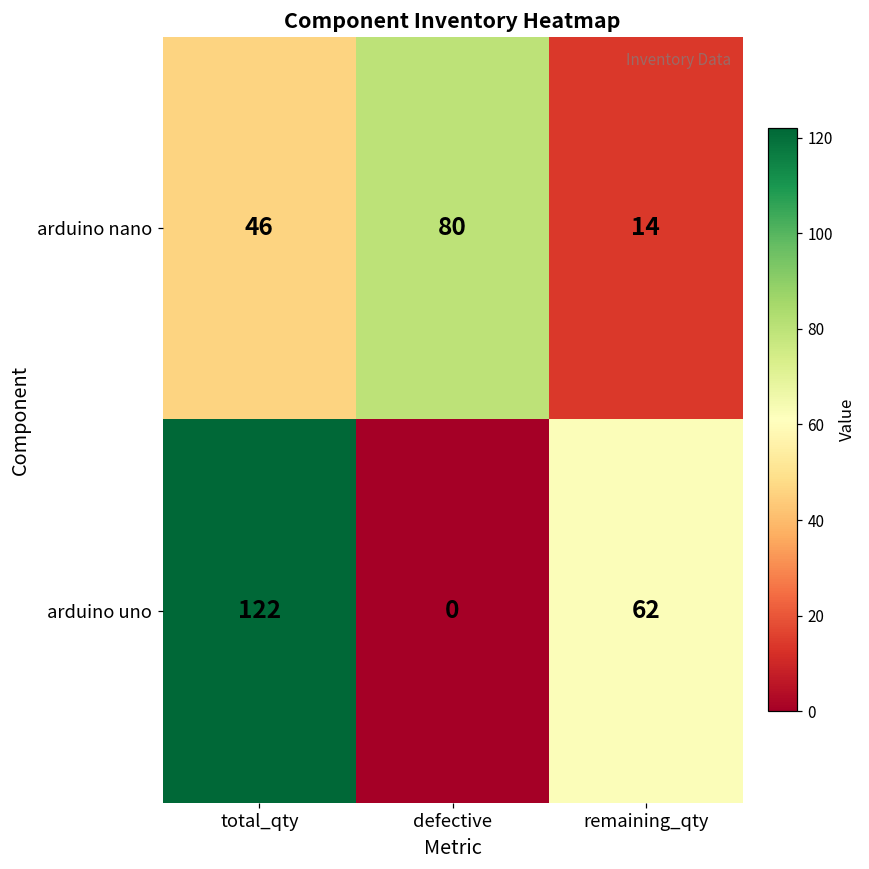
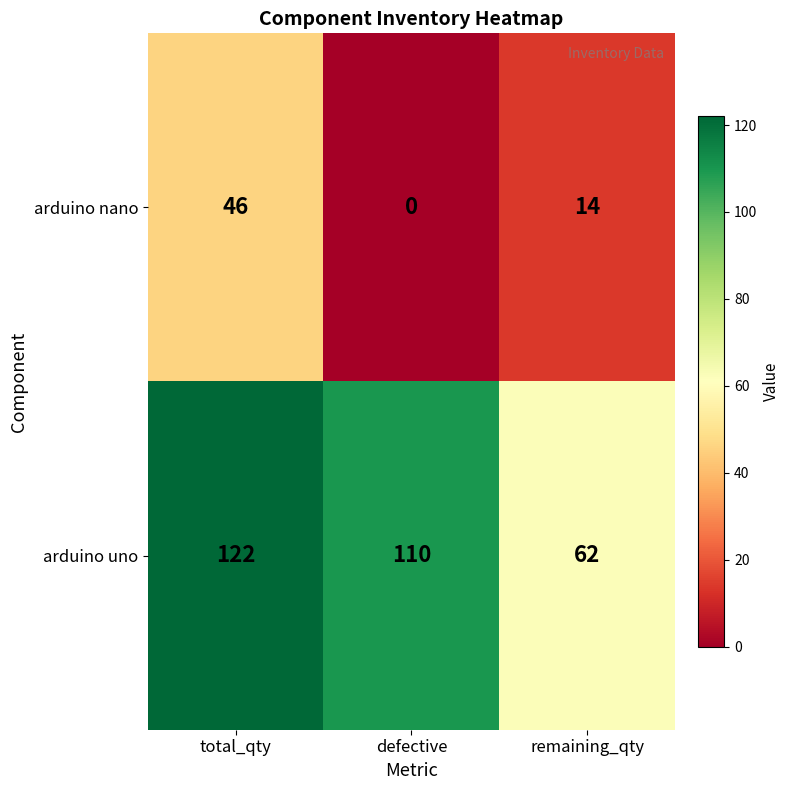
arduino nano, defective: 80 -> 0
arduino uno, defective: 0 -> 110
